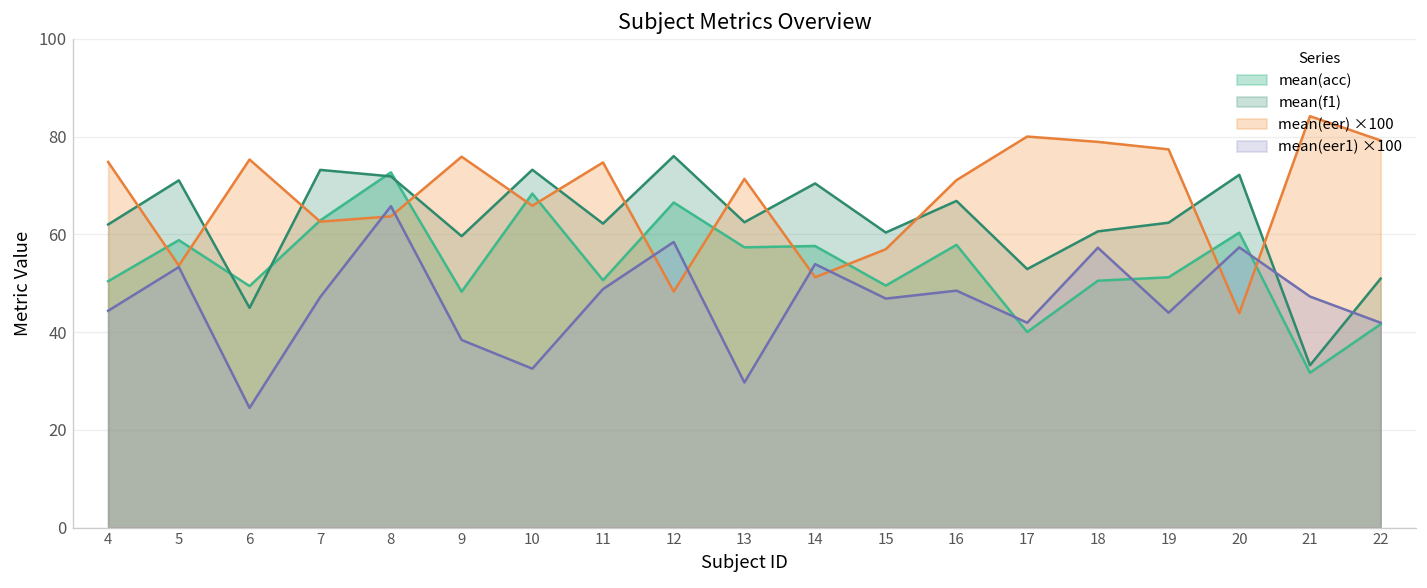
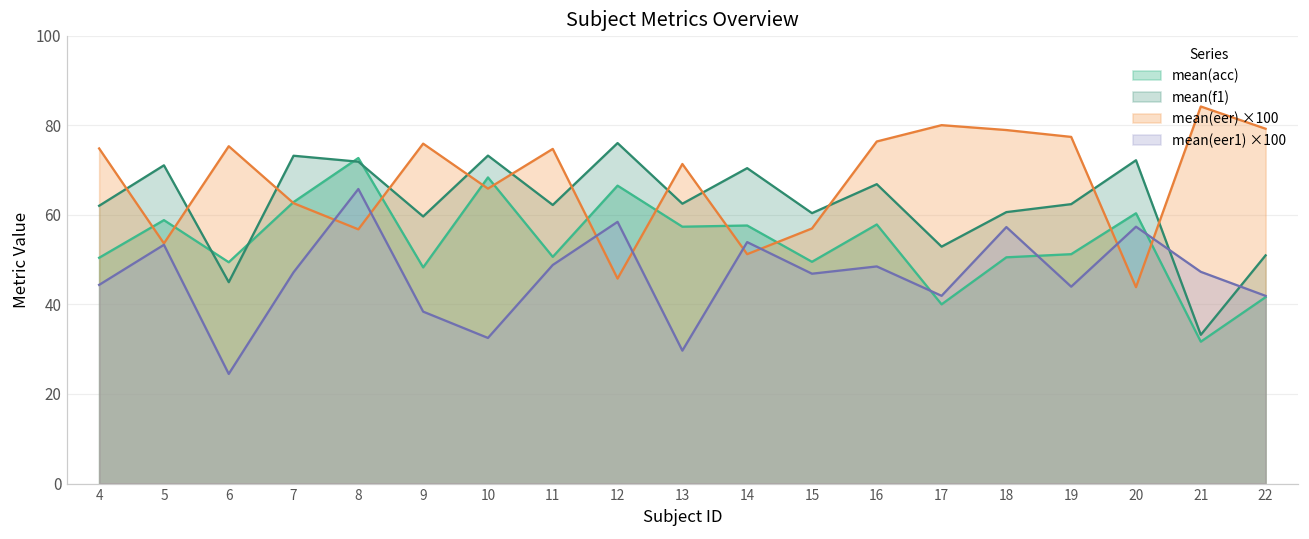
mean(eer) ×100, 8: 64 -> 57
mean(eer) ×100, 12: 48 -> 46
mean(eer) ×100, 16: 71 -> 76
